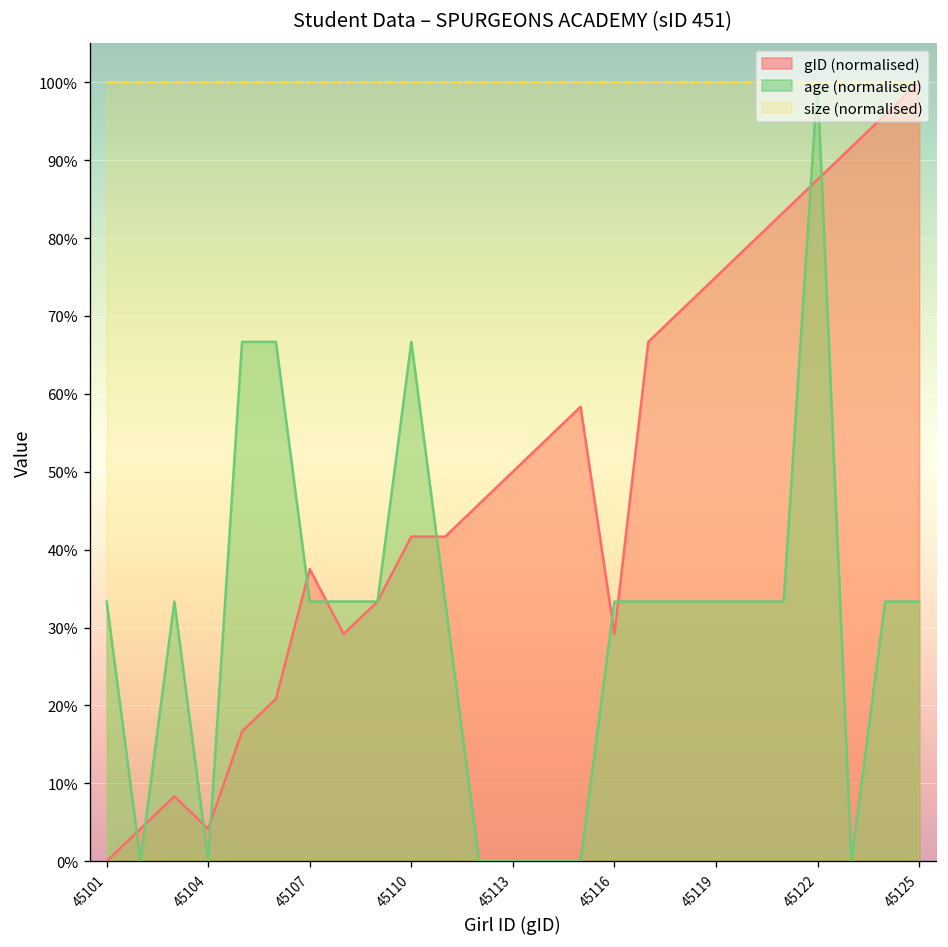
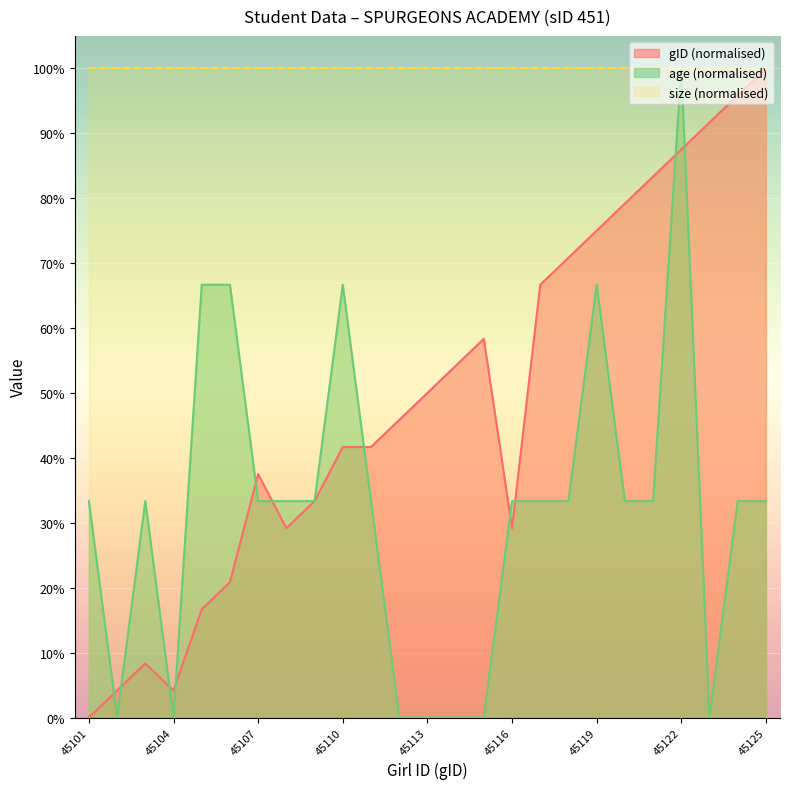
age (normalised), 45119: 33% -> 67%
